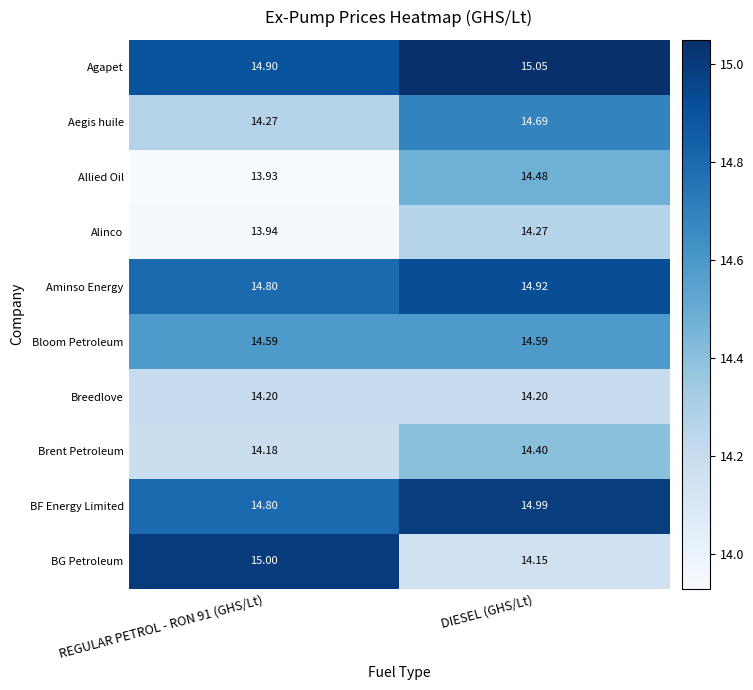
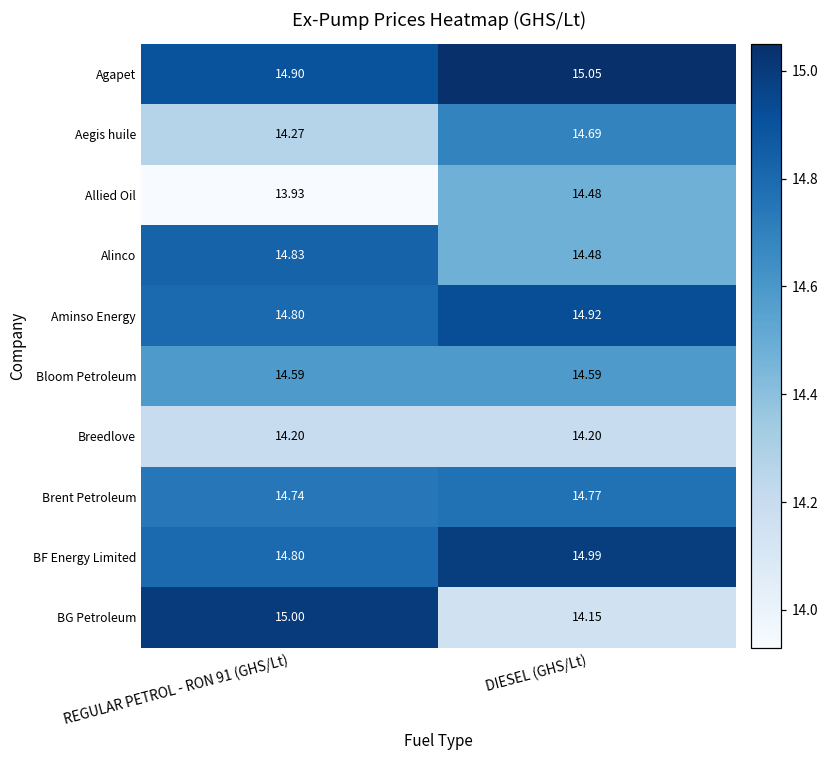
Alinco, REGULAR PETROL - RON 91 (GHS/Lt): 13.94 -> 14.83
Alinco, DIESEL (GHS/Lt): 14.27 -> 14.48
Brent Petroleum, REGULAR PETROL - RON 91 (GHS/Lt): 14.18 -> 14.74
Brent Petroleum, DIESEL (GHS/Lt): 14.40 -> 14.77
